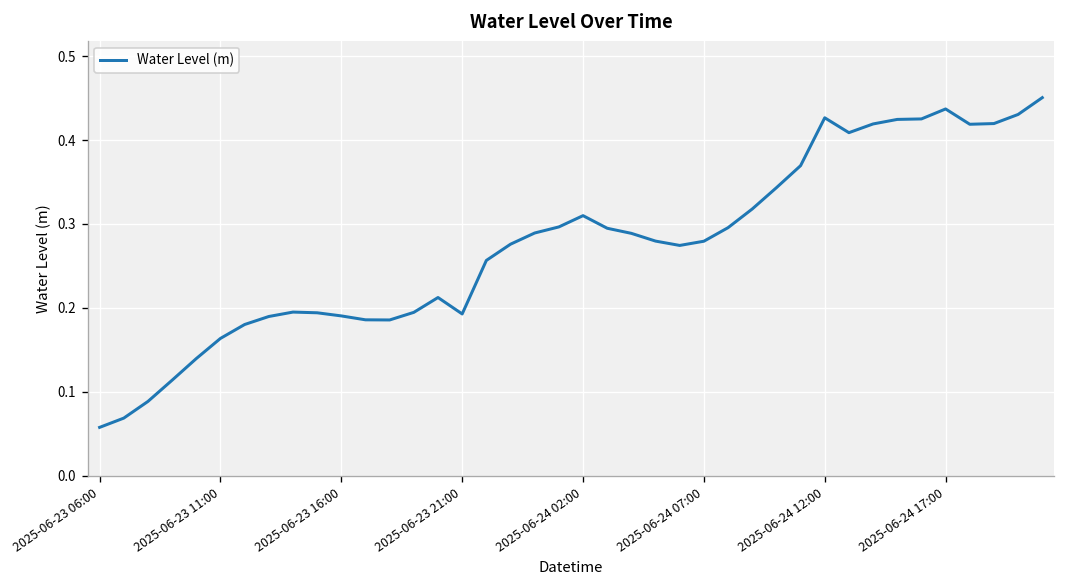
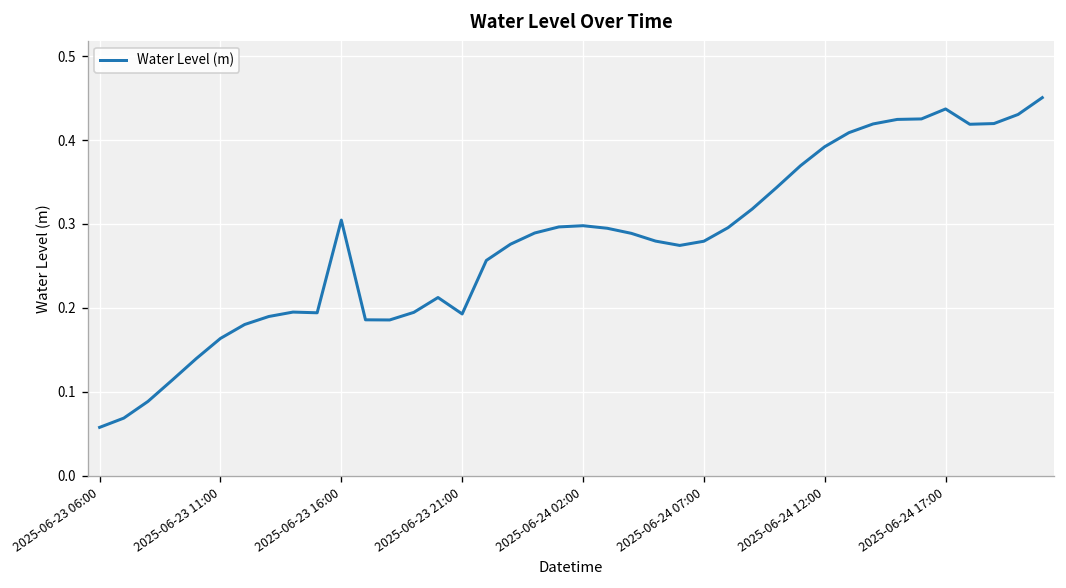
2025-06-23 16:00: 0.19 -> 0.30
2025-06-24 02:00: 0.31 -> 0.30
2025-06-24 12:00: 0.43 -> 0.39
